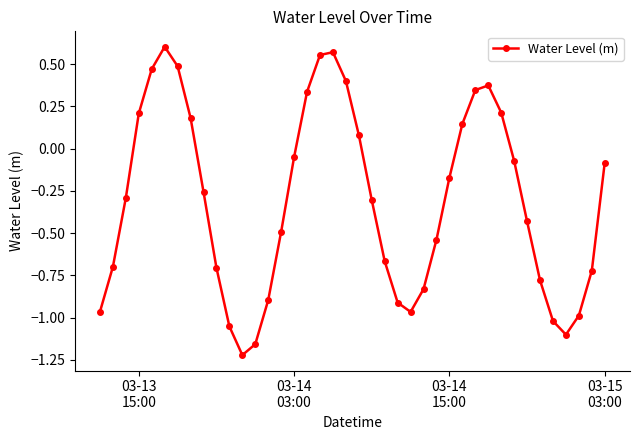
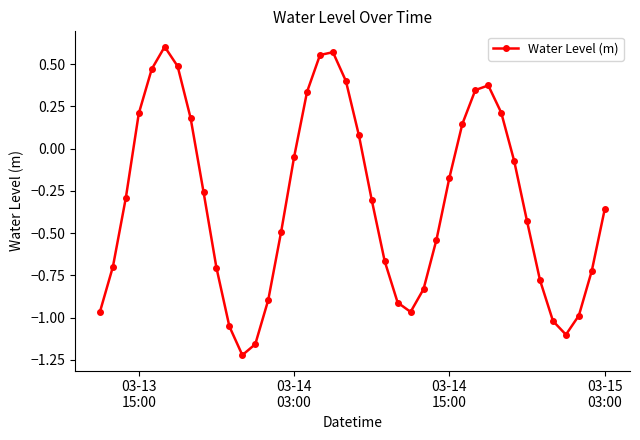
03-15 03:00: -0.08 -> -0.36
